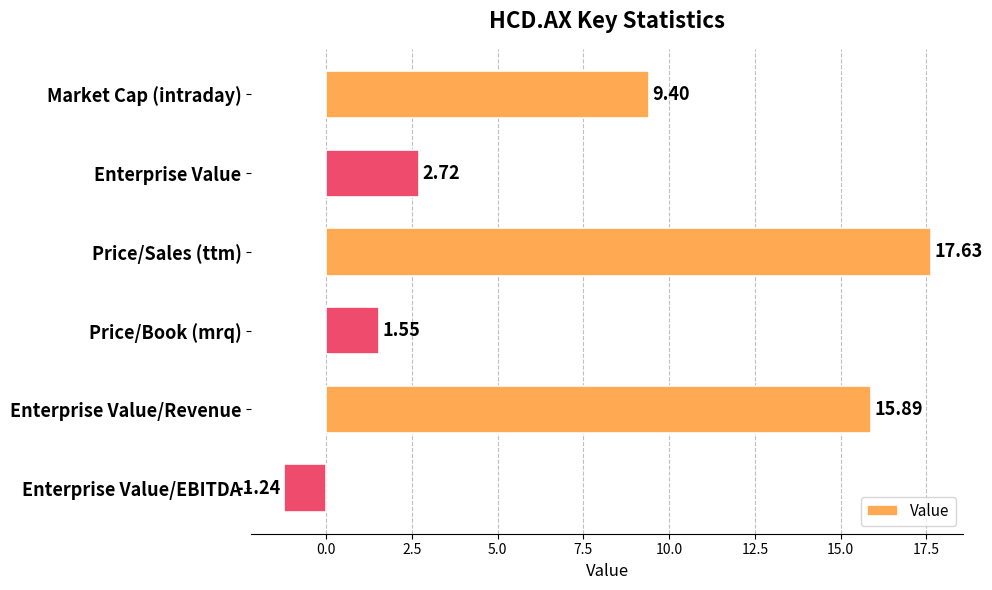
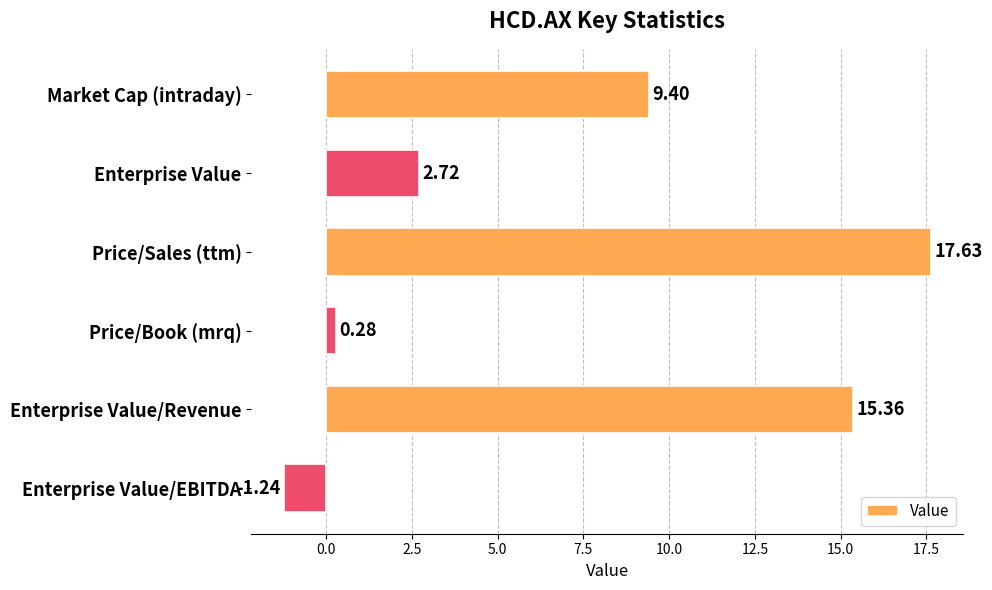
Price/Book (mrq): 1.55 -> 0.28
Enterprise Value/Revenue: 15.89 -> 15.36
